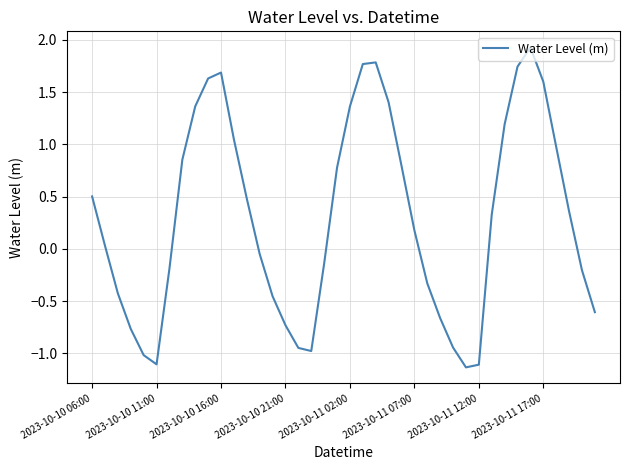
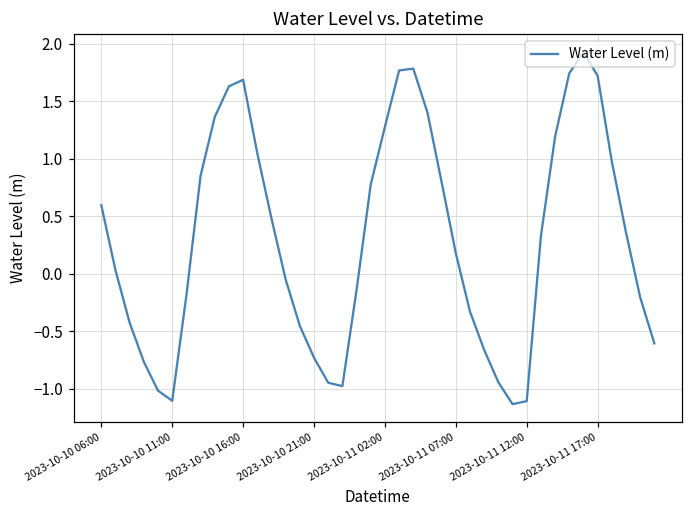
2023-10-10 06:00: 0.50 -> 0.60
2023-10-11 02:00: 1.36 -> 1.28
2023-10-11 17:00: 1.60 -> 1.72
